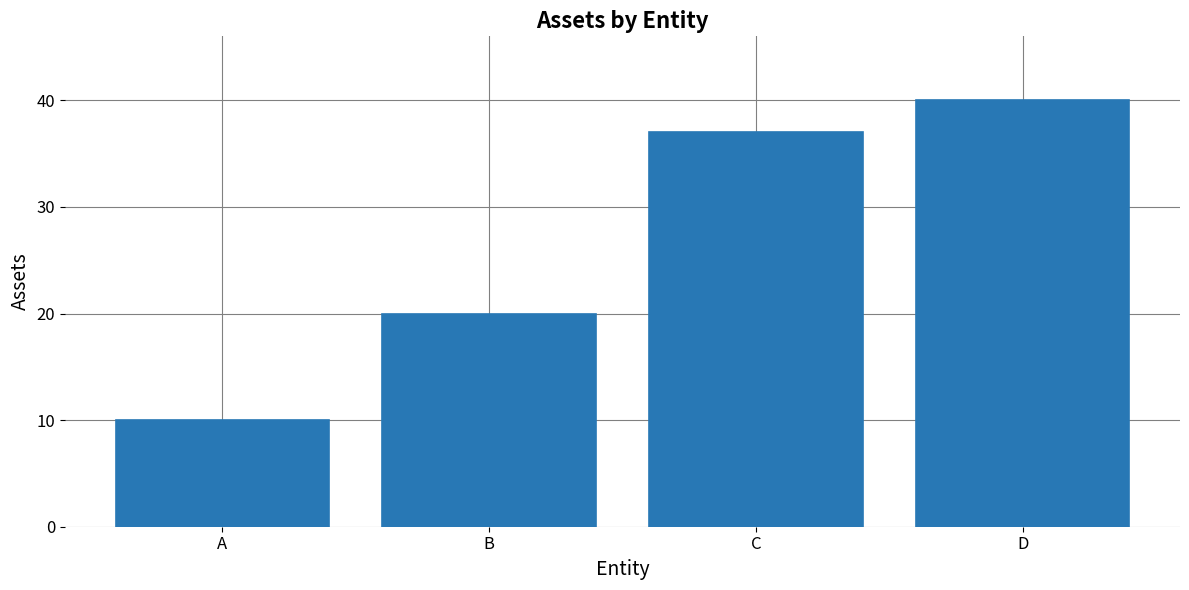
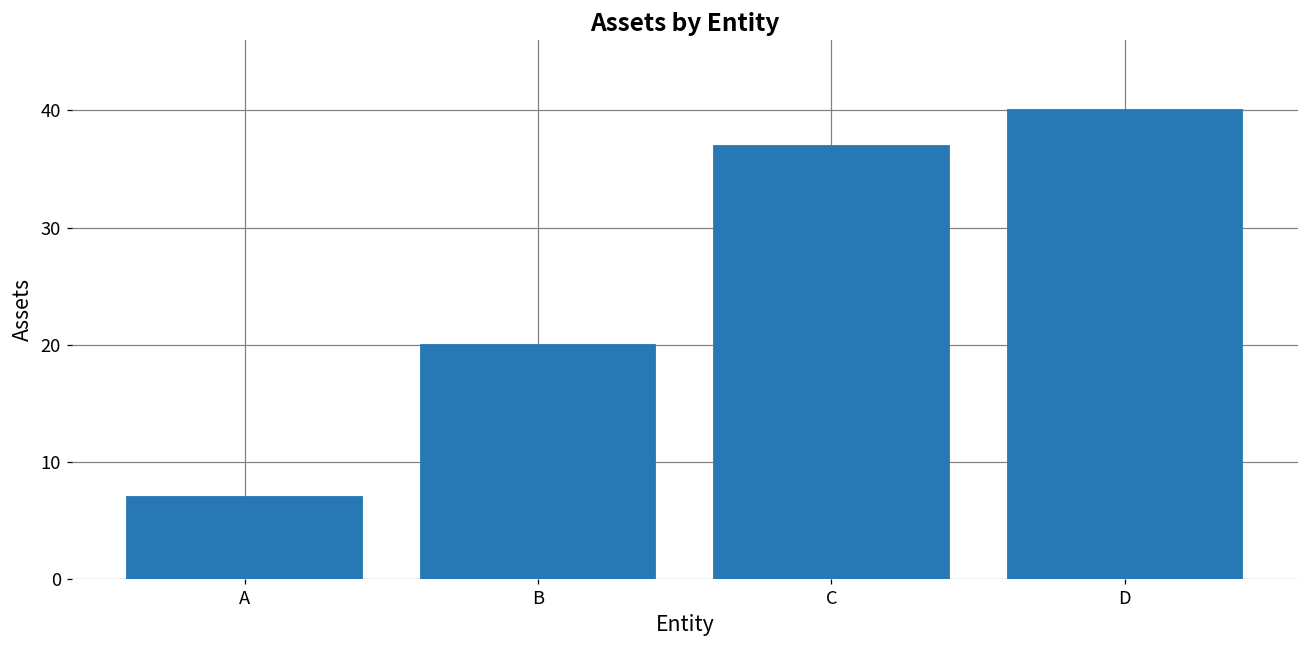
A: 10 -> 7
